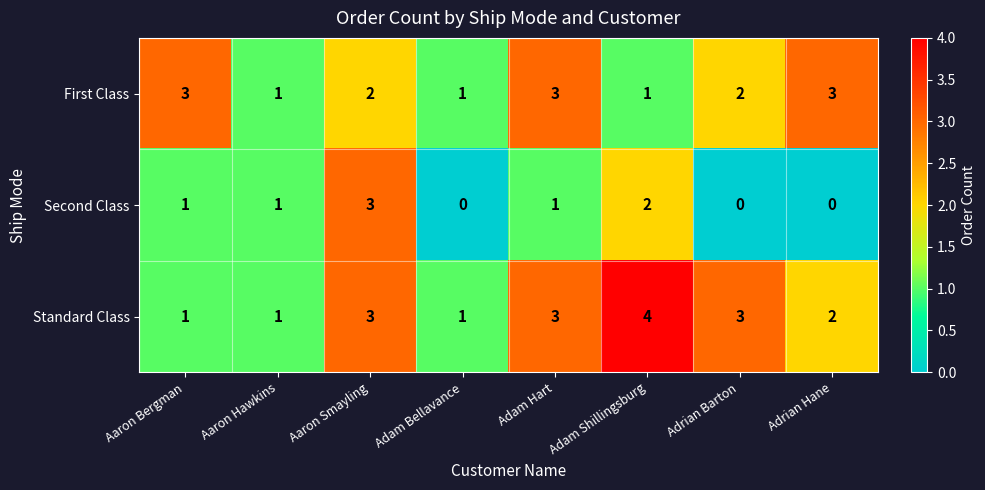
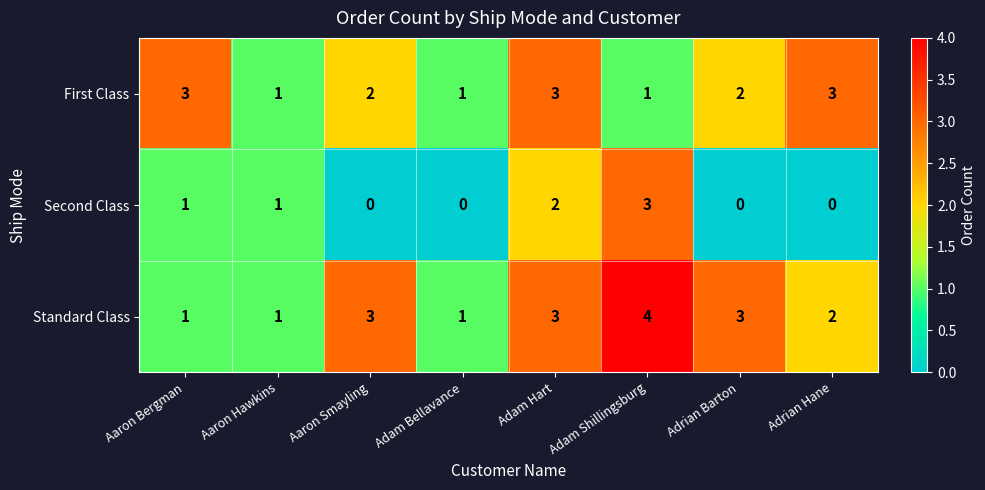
Second Class, Aaron Smayling: 3 -> 0
Second Class, Adam Hart: 1 -> 2
Second Class, Adam Shillingsburg: 2 -> 3
